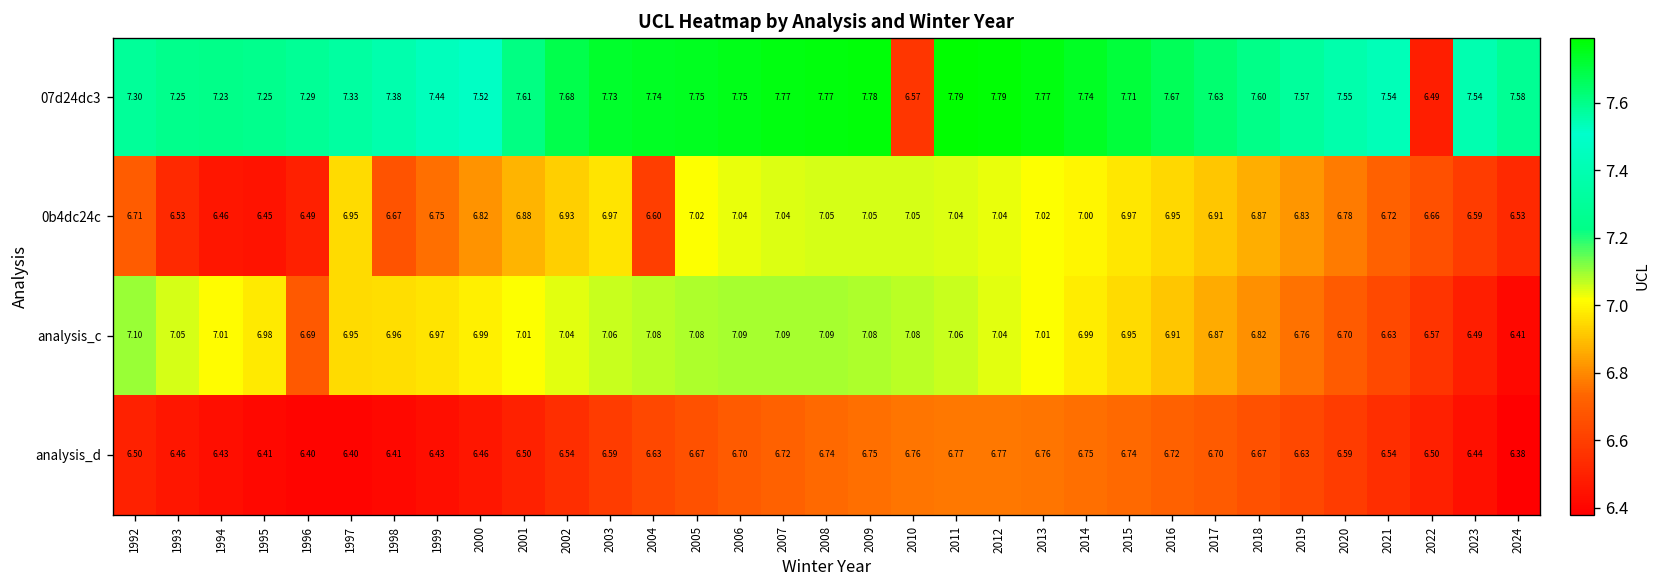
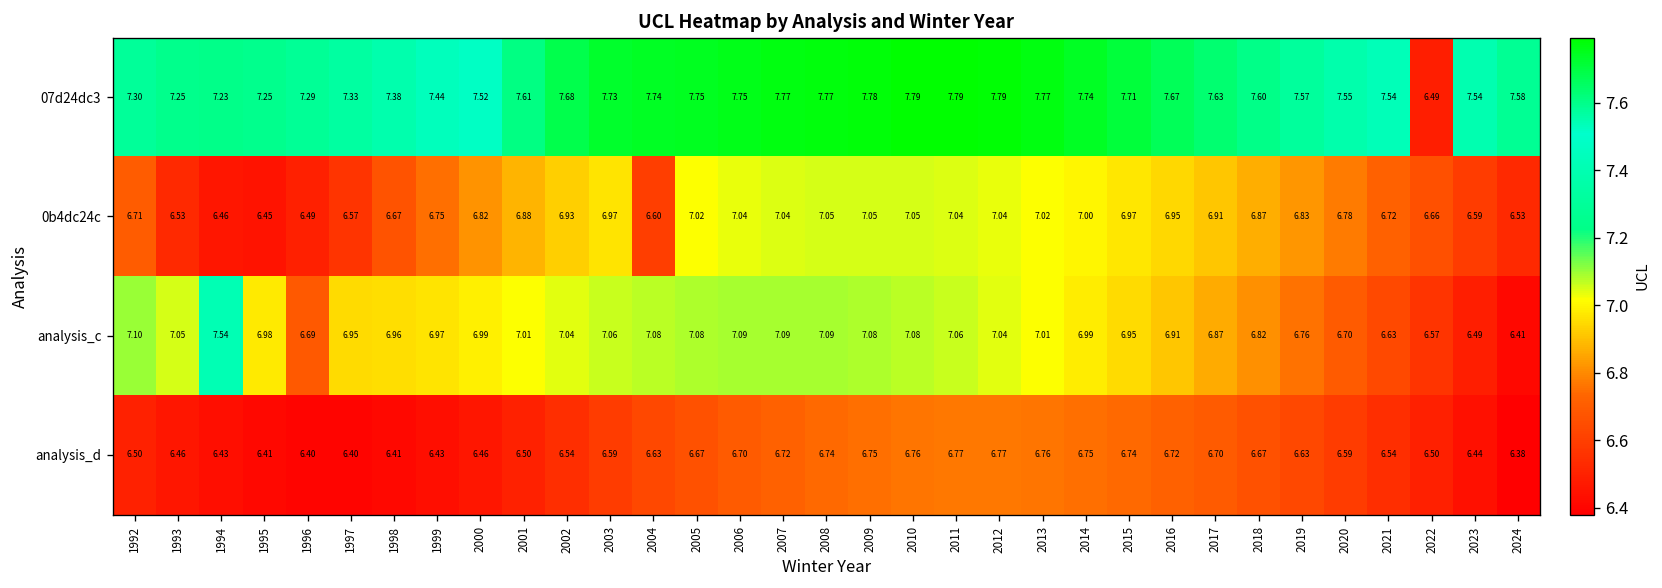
07d24dc3, 2010: 6.57 -> 7.79
0b4dc24c, 1997: 6.95 -> 6.57
analysis_c, 1994: 7.01 -> 7.54
